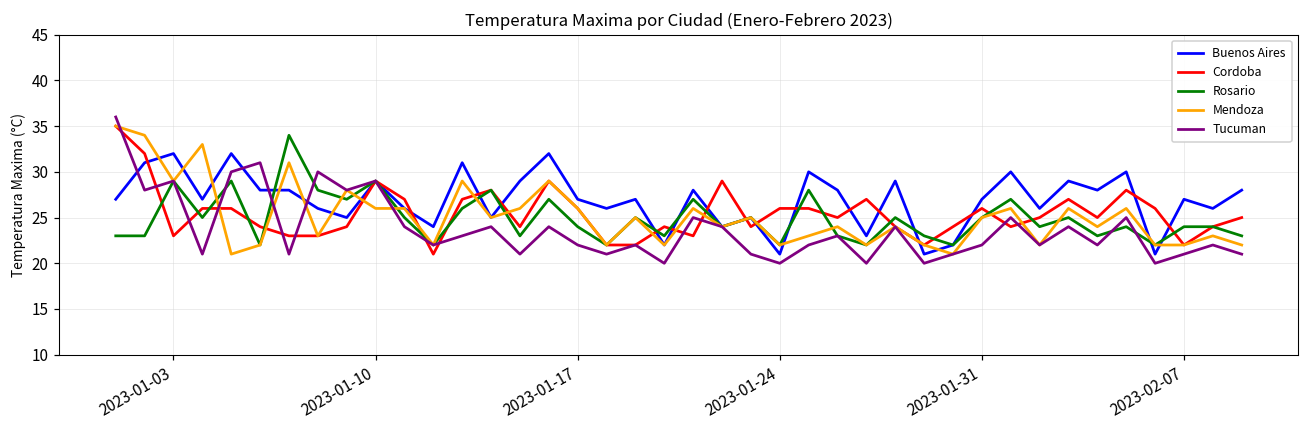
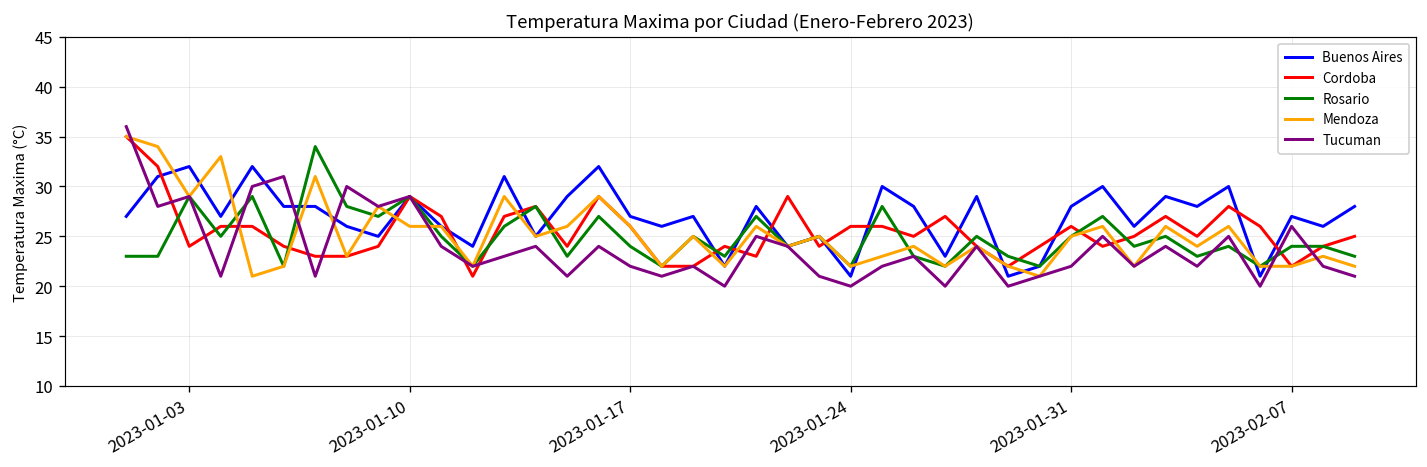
Cordoba, 2023-01-03: 23 -> 24
Buenos Aires, 2023-01-31: 27 -> 28
Tucuman, 2023-02-07: 21 -> 26
